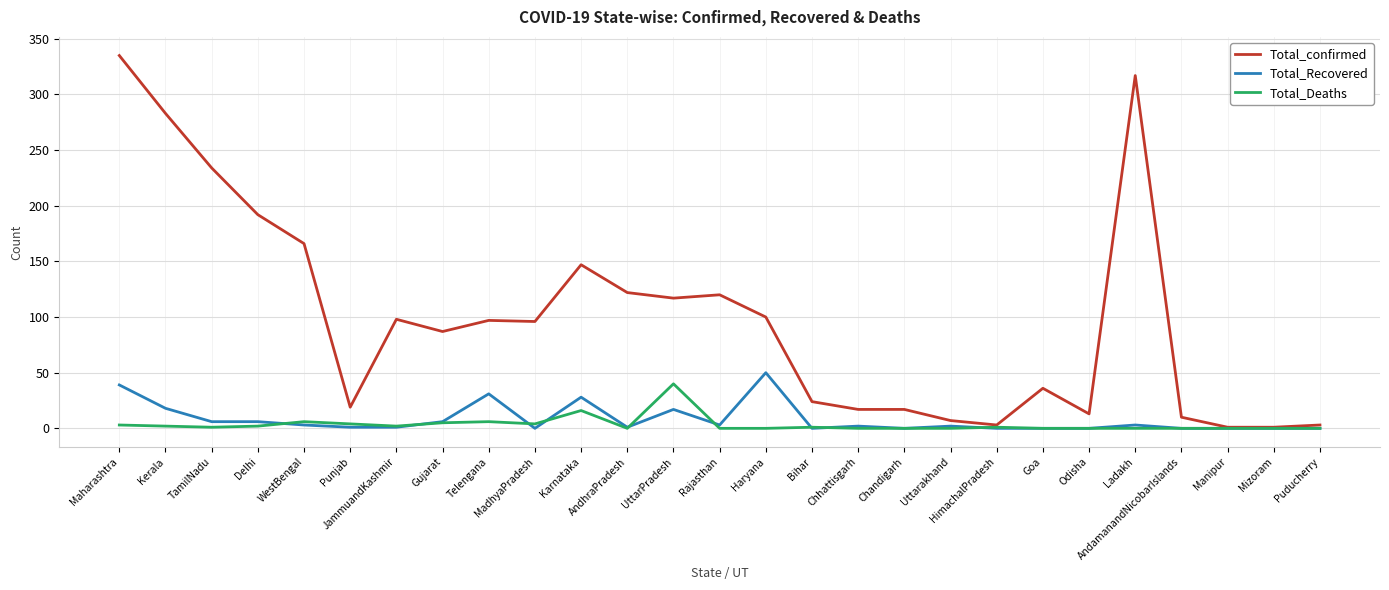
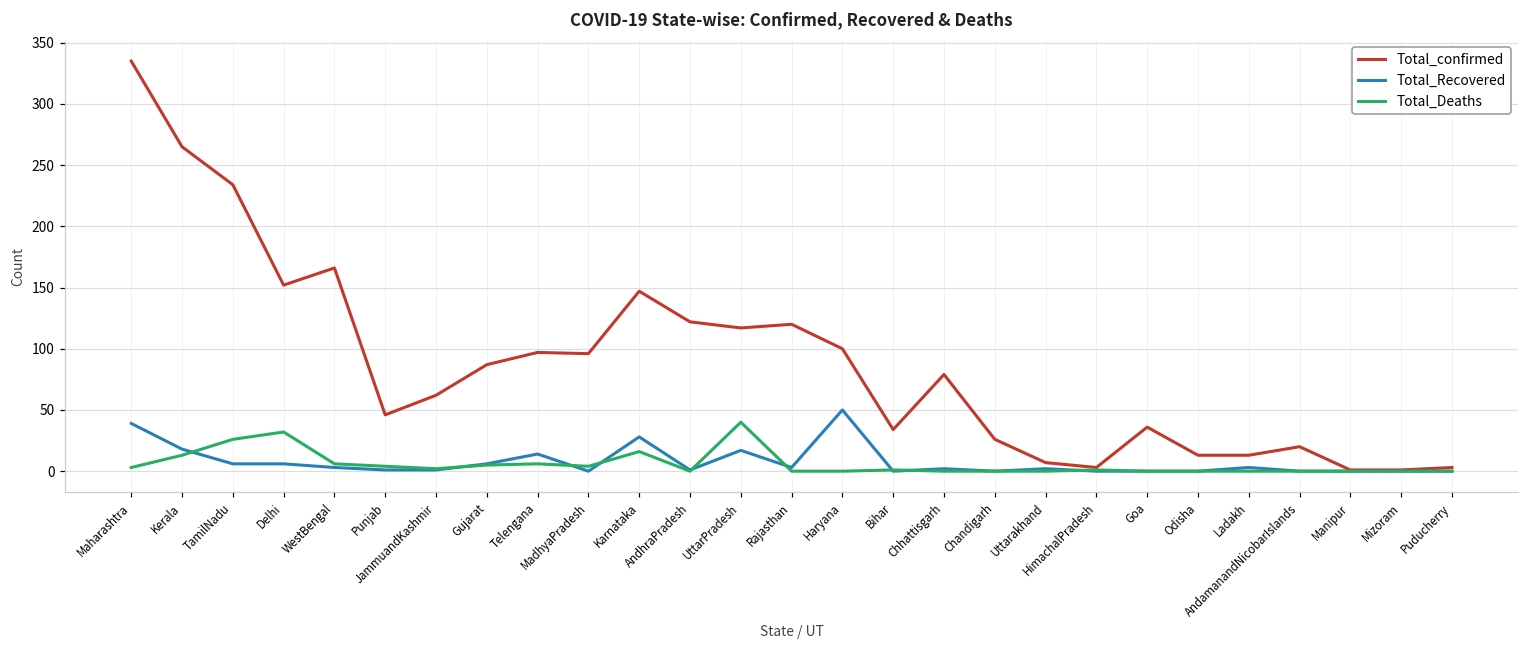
Total_confirmed, Kerala: 283 -> 265
Total_Deaths, Kerala: 2 -> 13
Total_Deaths, TamilNadu: 1 -> 26
Total_confirmed, Delhi: 192 -> 152
Total_Deaths, Delhi: 2 -> 32
Total_confirmed, Punjab: 19 -> 46
Total_confirmed, JammuandKashmir: 98 -> 62
Total_Recovered, Telengana: 31 -> 14
Total_confirmed, Bihar: 24 -> 34
Total_confirmed, Chhattisgarh: 17 -> 79
Total_confirmed, Chandigarh: 17 -> 26
Total_confirmed, Ladakh: 317 -> 13
Total_confirmed, AndamanandNicobarIslands: 10 -> 20
